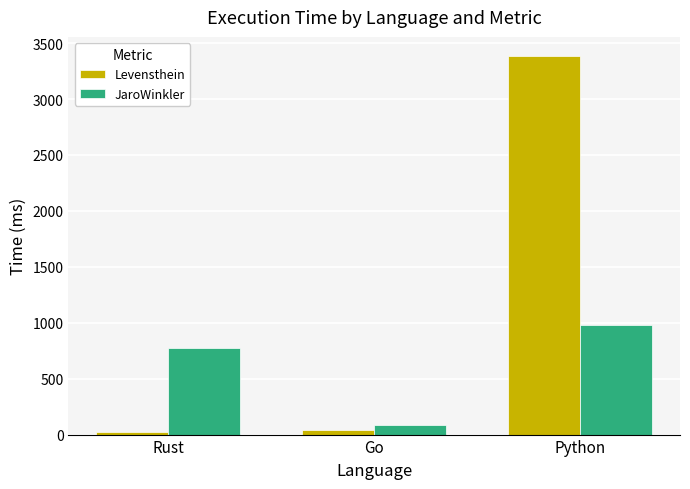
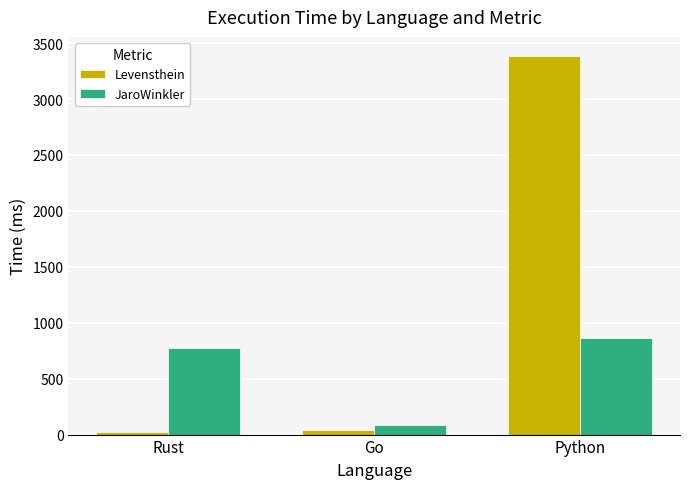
JaroWinkler, Python: 980 -> 870
